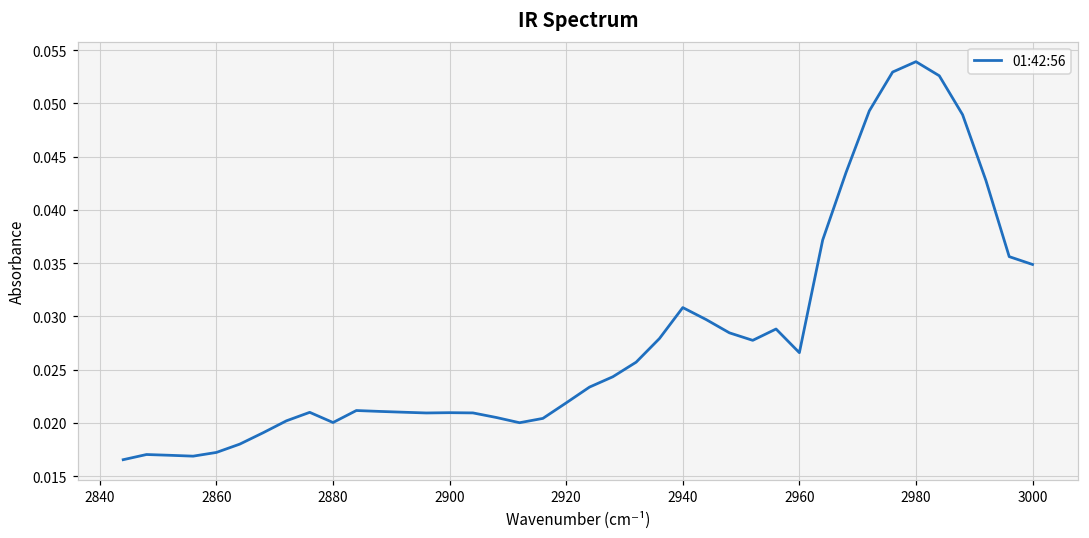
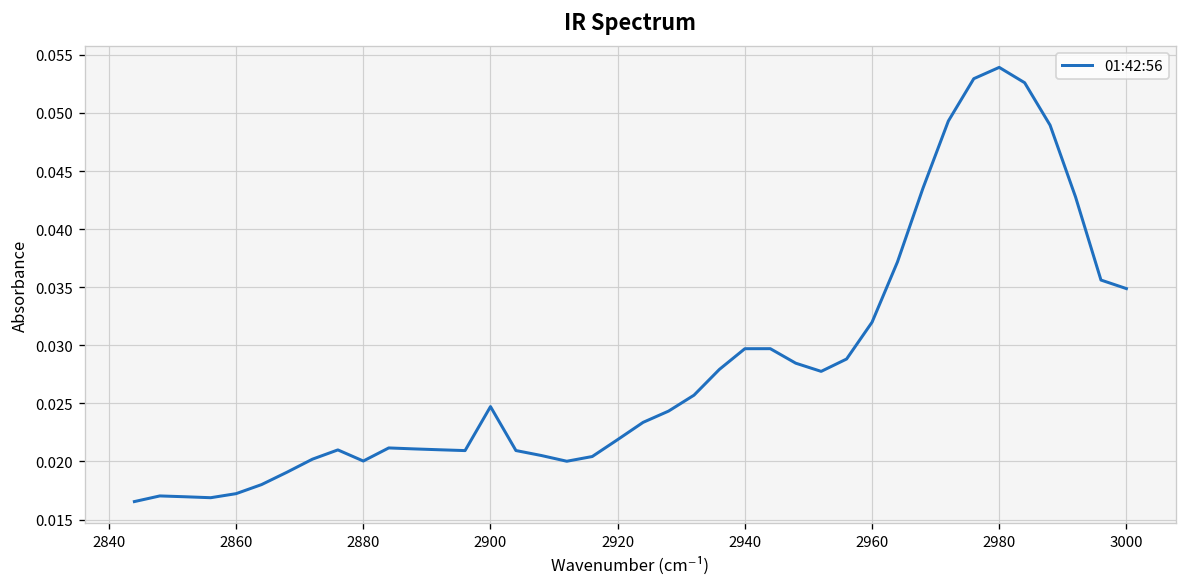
2900: 0.021 -> 0.025
2940: 0.031 -> 0.030
2960: 0.027 -> 0.032
